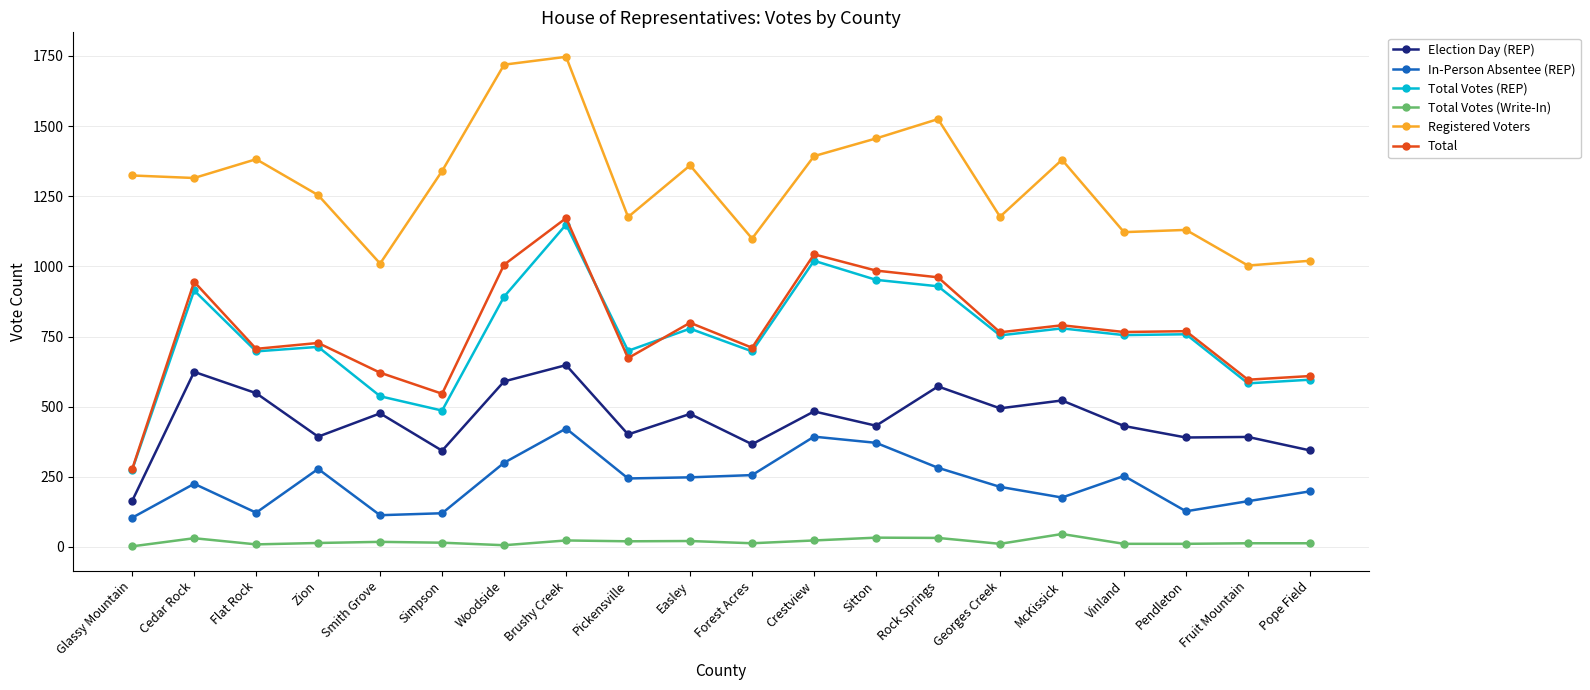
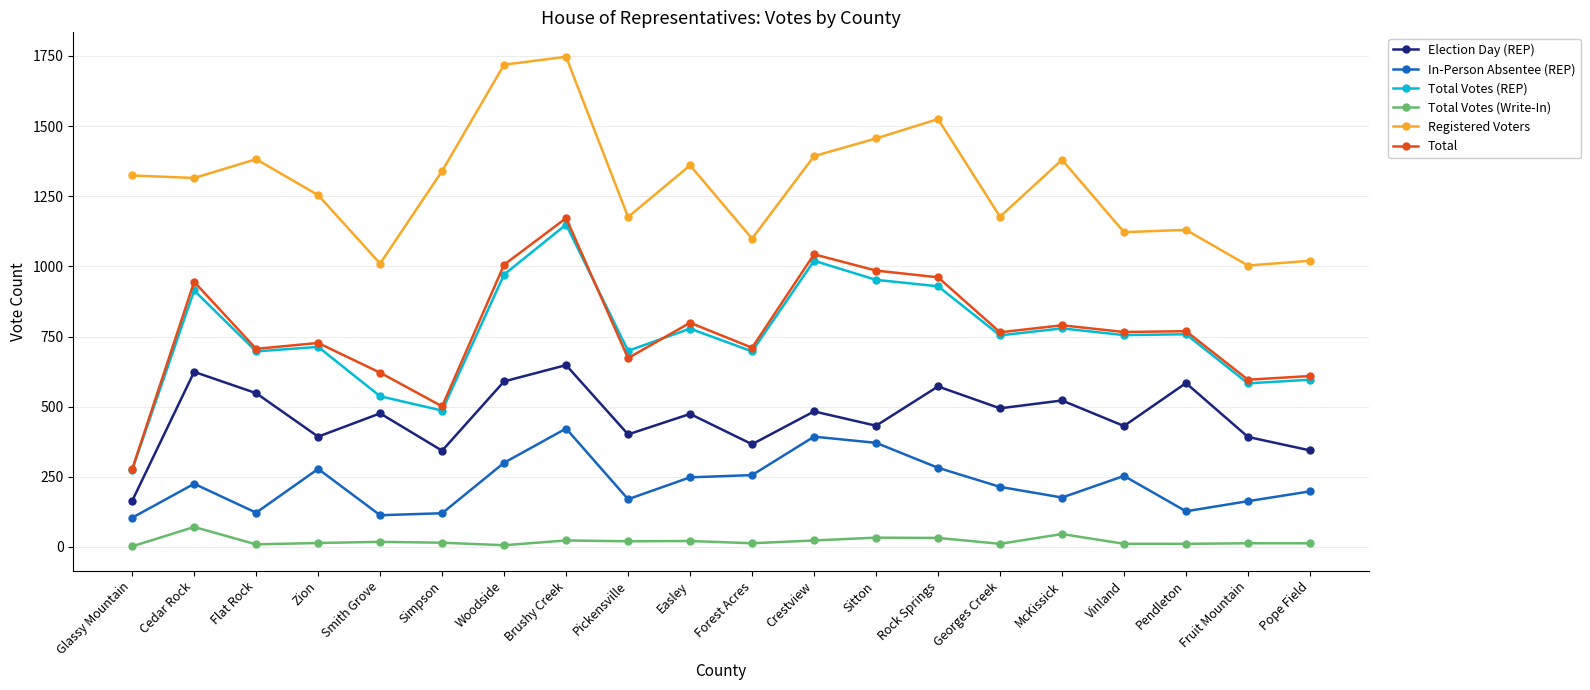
Total Votes (Write-In), Cedar Rock: 30 -> 70
Total, Simpson: 550 -> 500
Total Votes (REP), Woodside: 890 -> 970
In-Person Absentee (REP), Pickensville: 240 -> 170
Election Day (REP), Pendleton: 390 -> 580
